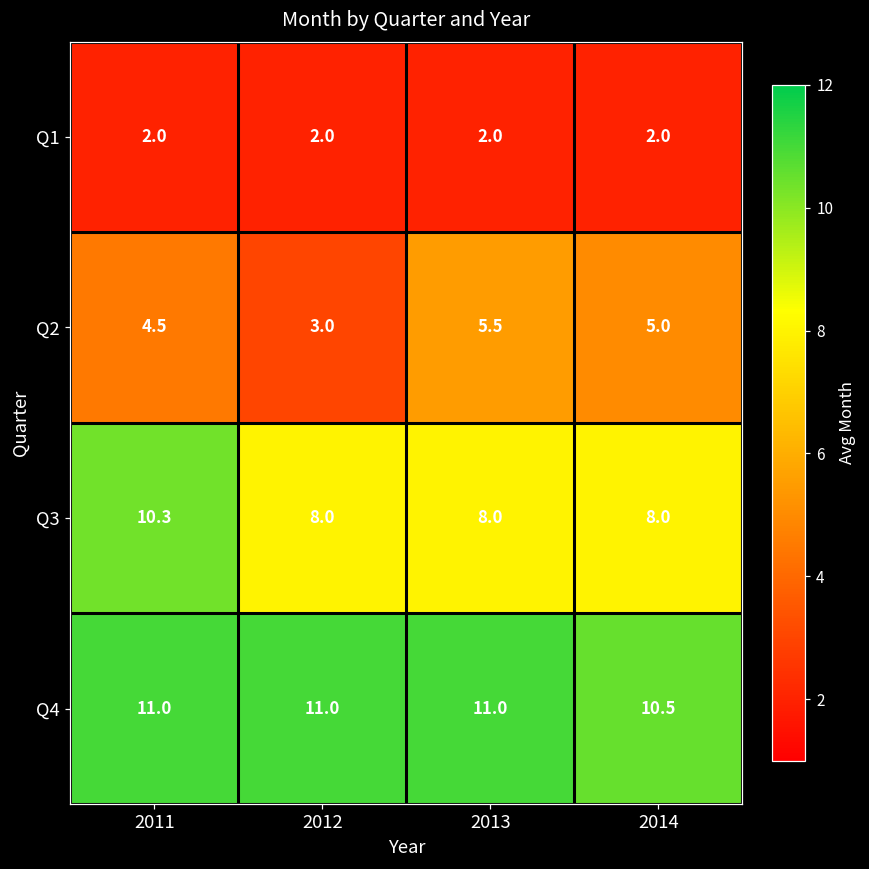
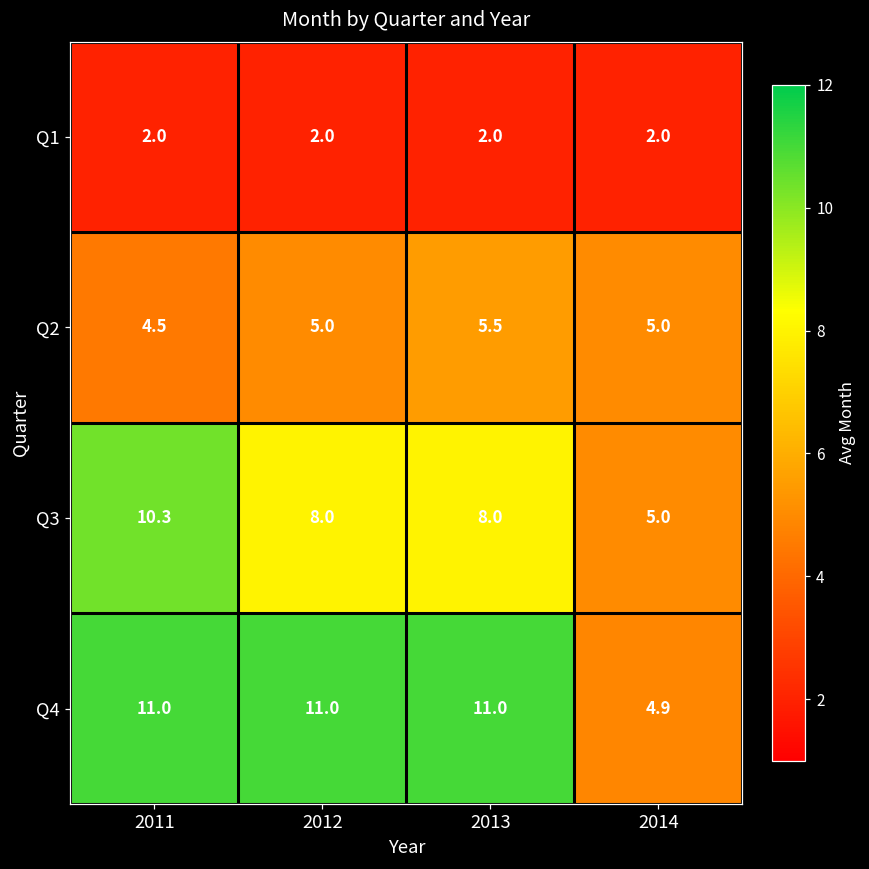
Q2, 2012: 3.0 -> 5.0
Q3, 2014: 8.0 -> 5.0
Q4, 2014: 10.5 -> 4.9
